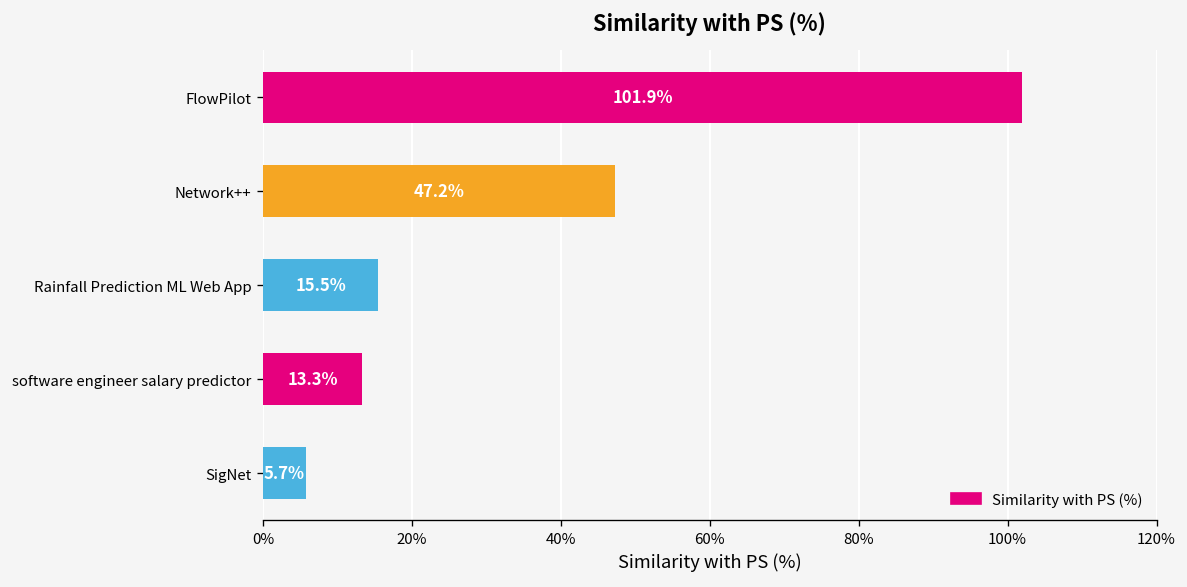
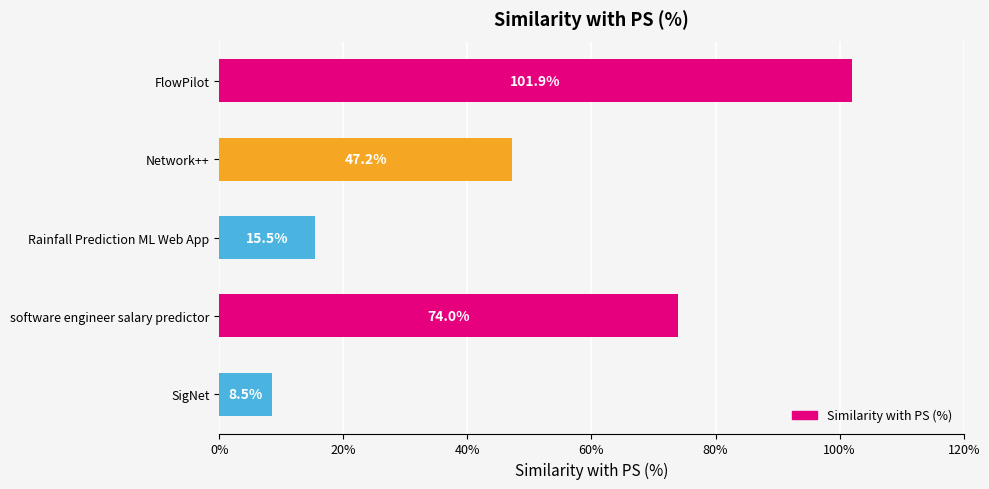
software engineer salary predictor: 13.3% -> 74.0%
SigNet: 5.7% -> 8.5%
